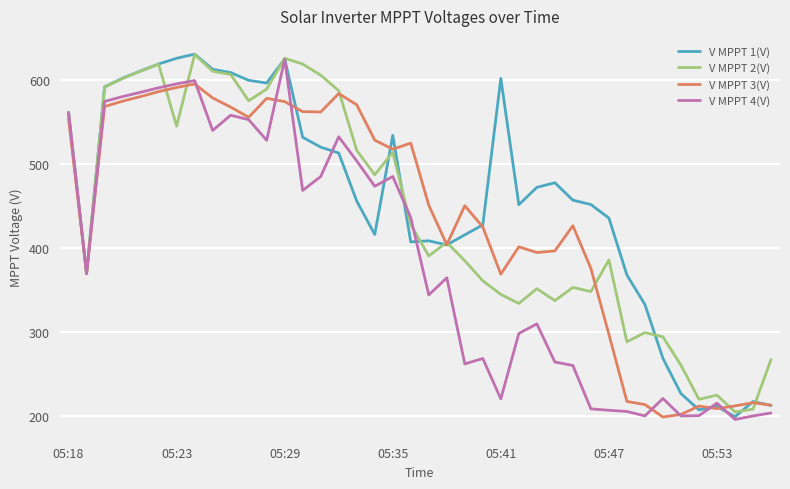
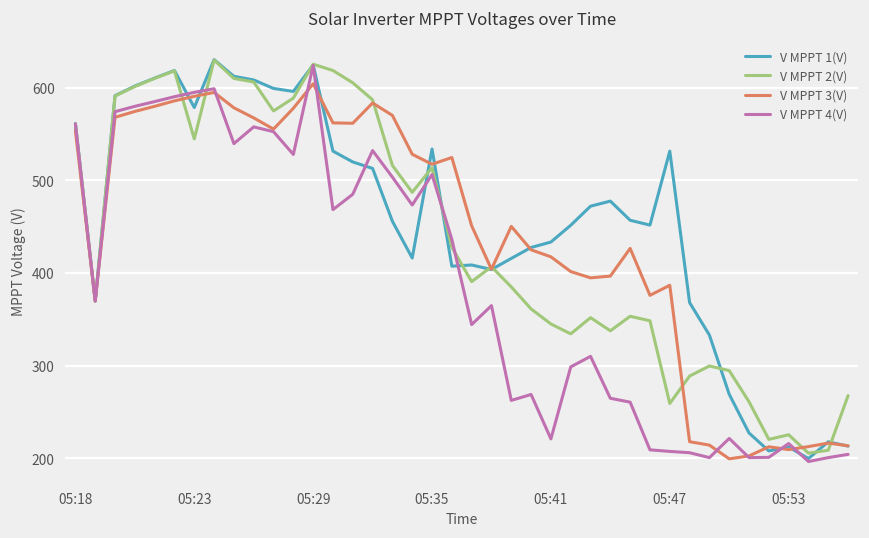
V MPPT 1(V), 05:23: 630 -> 580
V MPPT 3(V), 05:29: 570 -> 600
V MPPT 4(V), 05:35: 490 -> 510
V MPPT 1(V), 05:41: 600 -> 430
V MPPT 3(V), 05:41: 370 -> 420
V MPPT 1(V), 05:47: 440 -> 530
V MPPT 2(V), 05:47: 390 -> 260
V MPPT 3(V), 05:47: 300 -> 390
